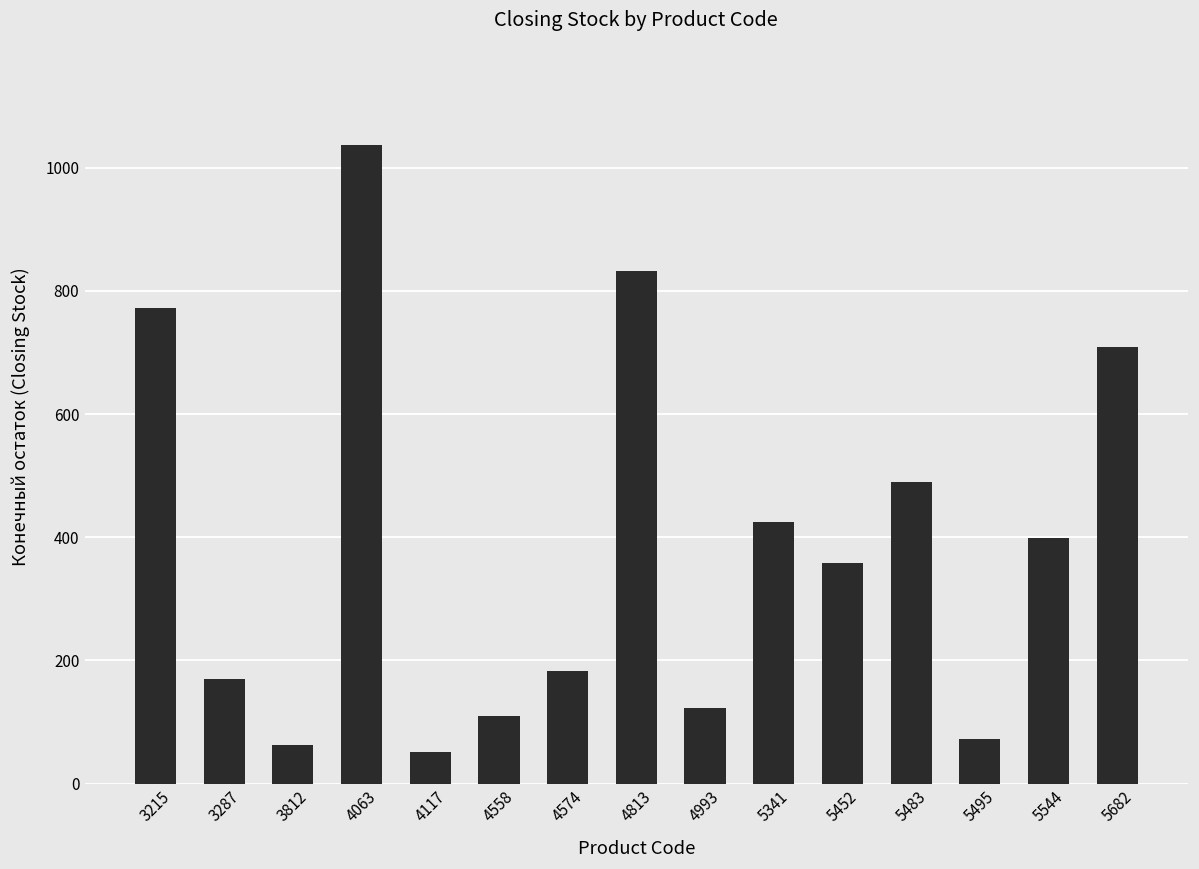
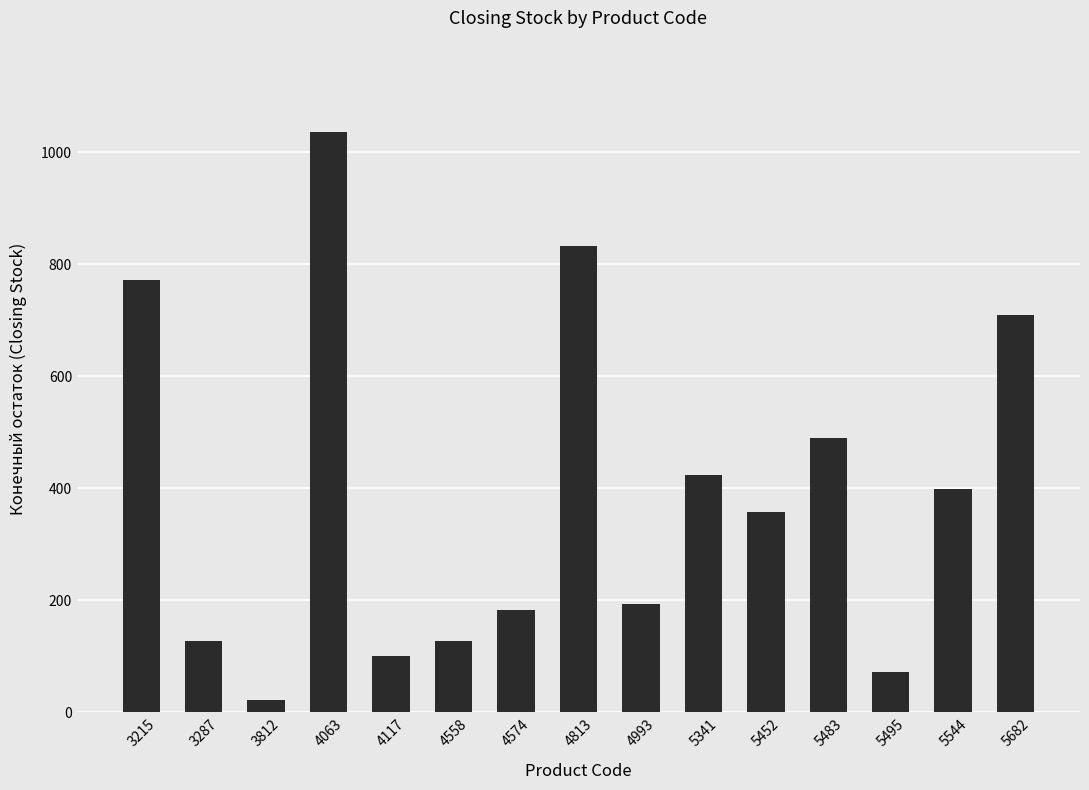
3287: 170 -> 130
3812: 60 -> 20
4117: 50 -> 100
4558: 110 -> 130
4993: 120 -> 190
